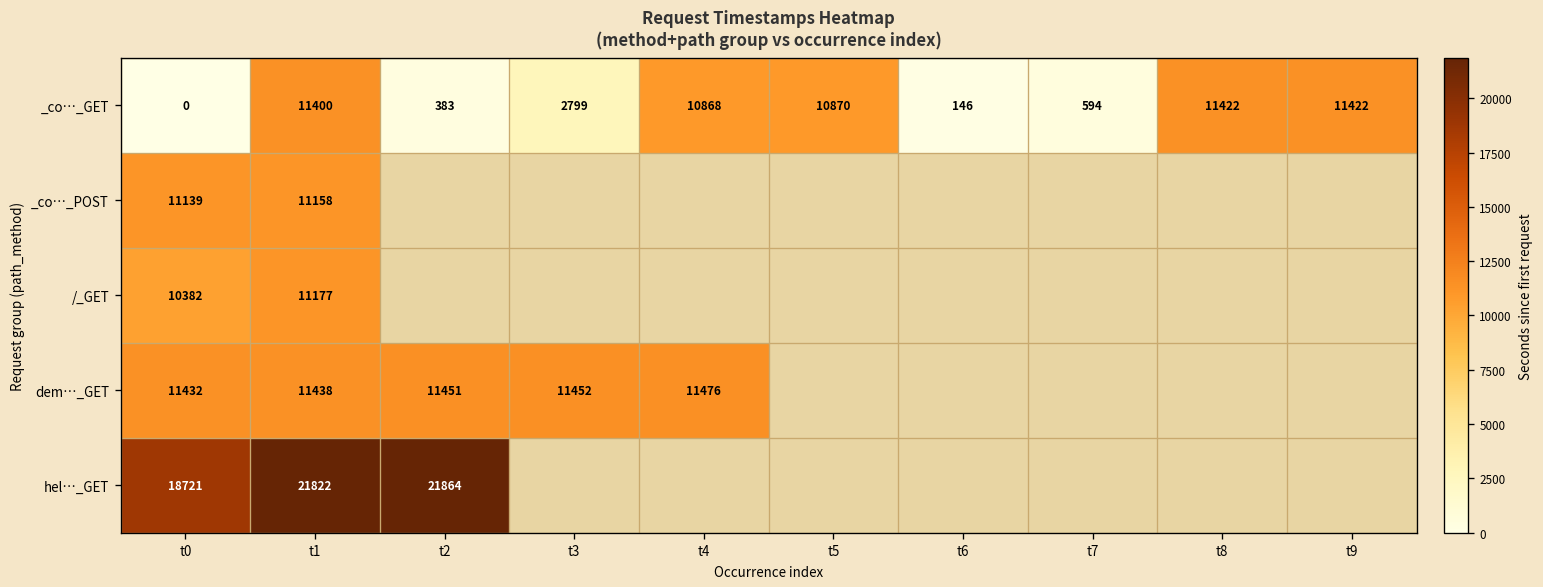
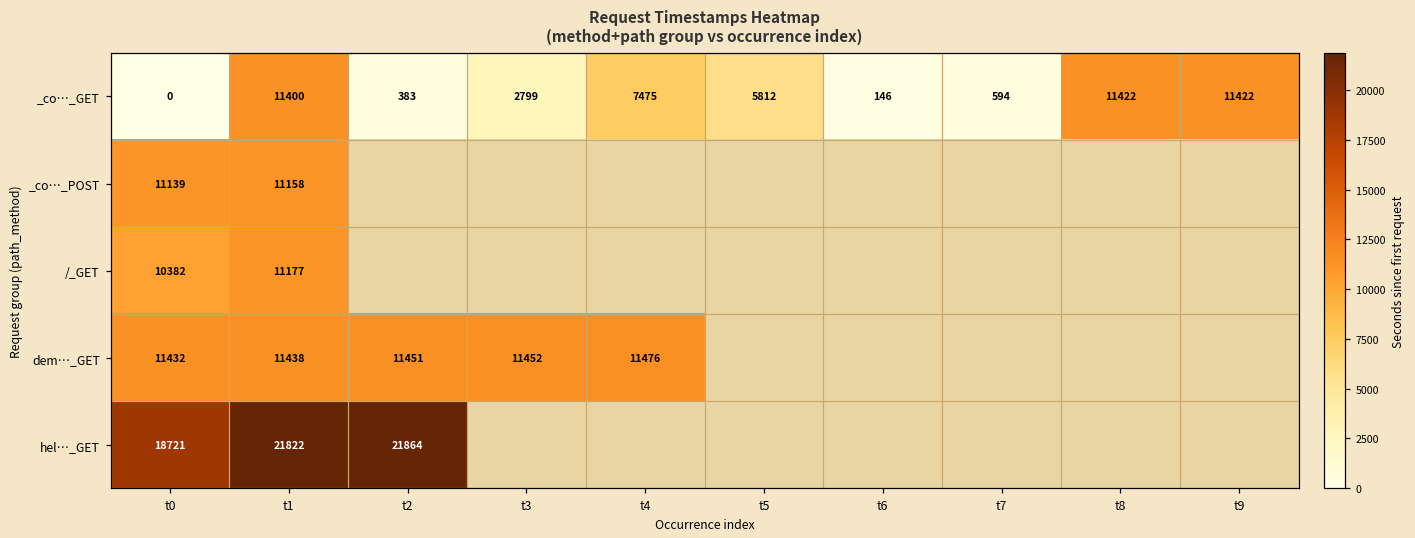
_co…_GET, t4: 10868 -> 7475
_co…_GET, t5: 10870 -> 5812
